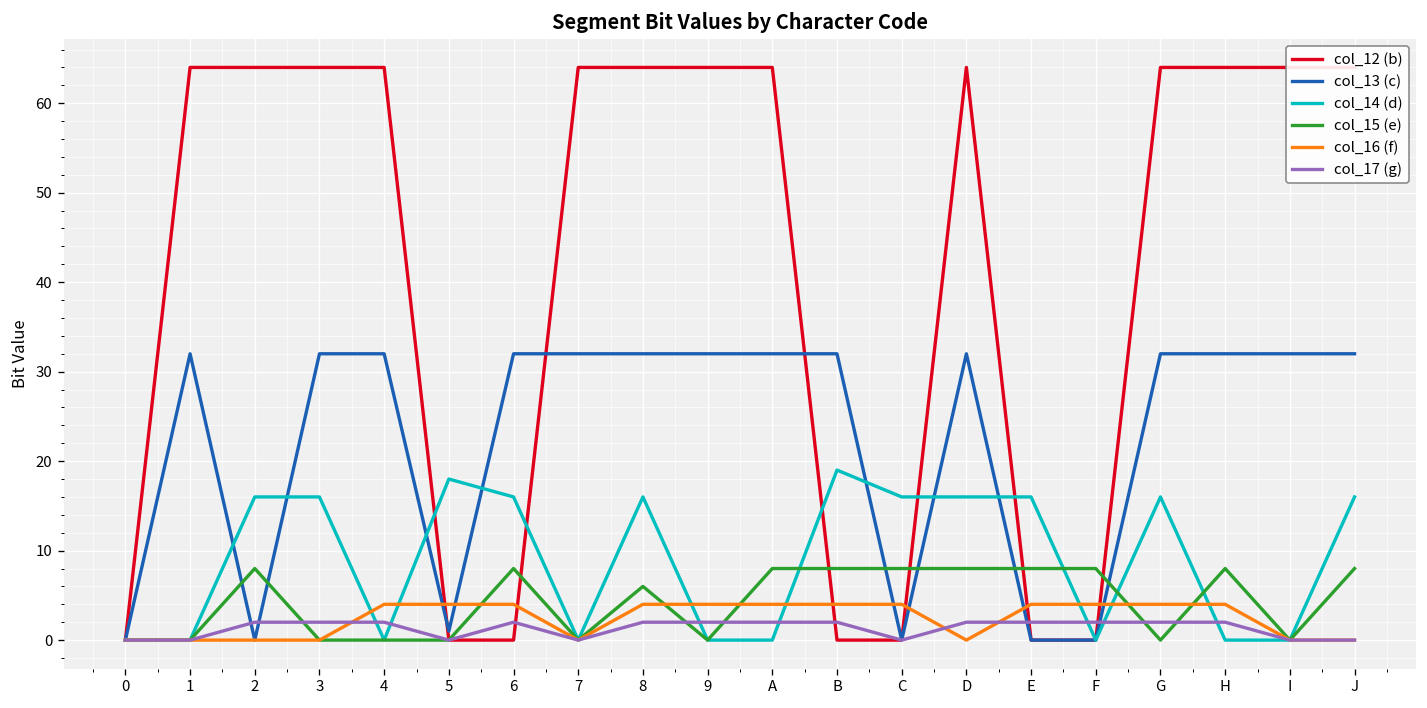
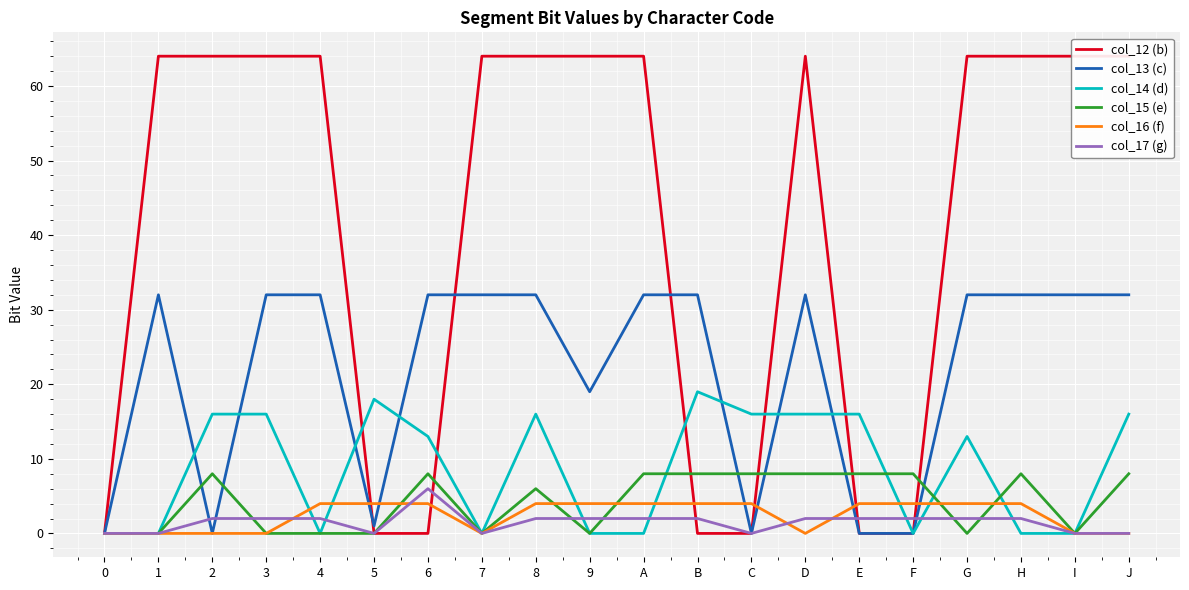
col_14 (d), 6: 16 -> 13
col_17 (g), 6: 2 -> 6
col_13 (c), 9: 32 -> 19
col_14 (d), G: 16 -> 13
